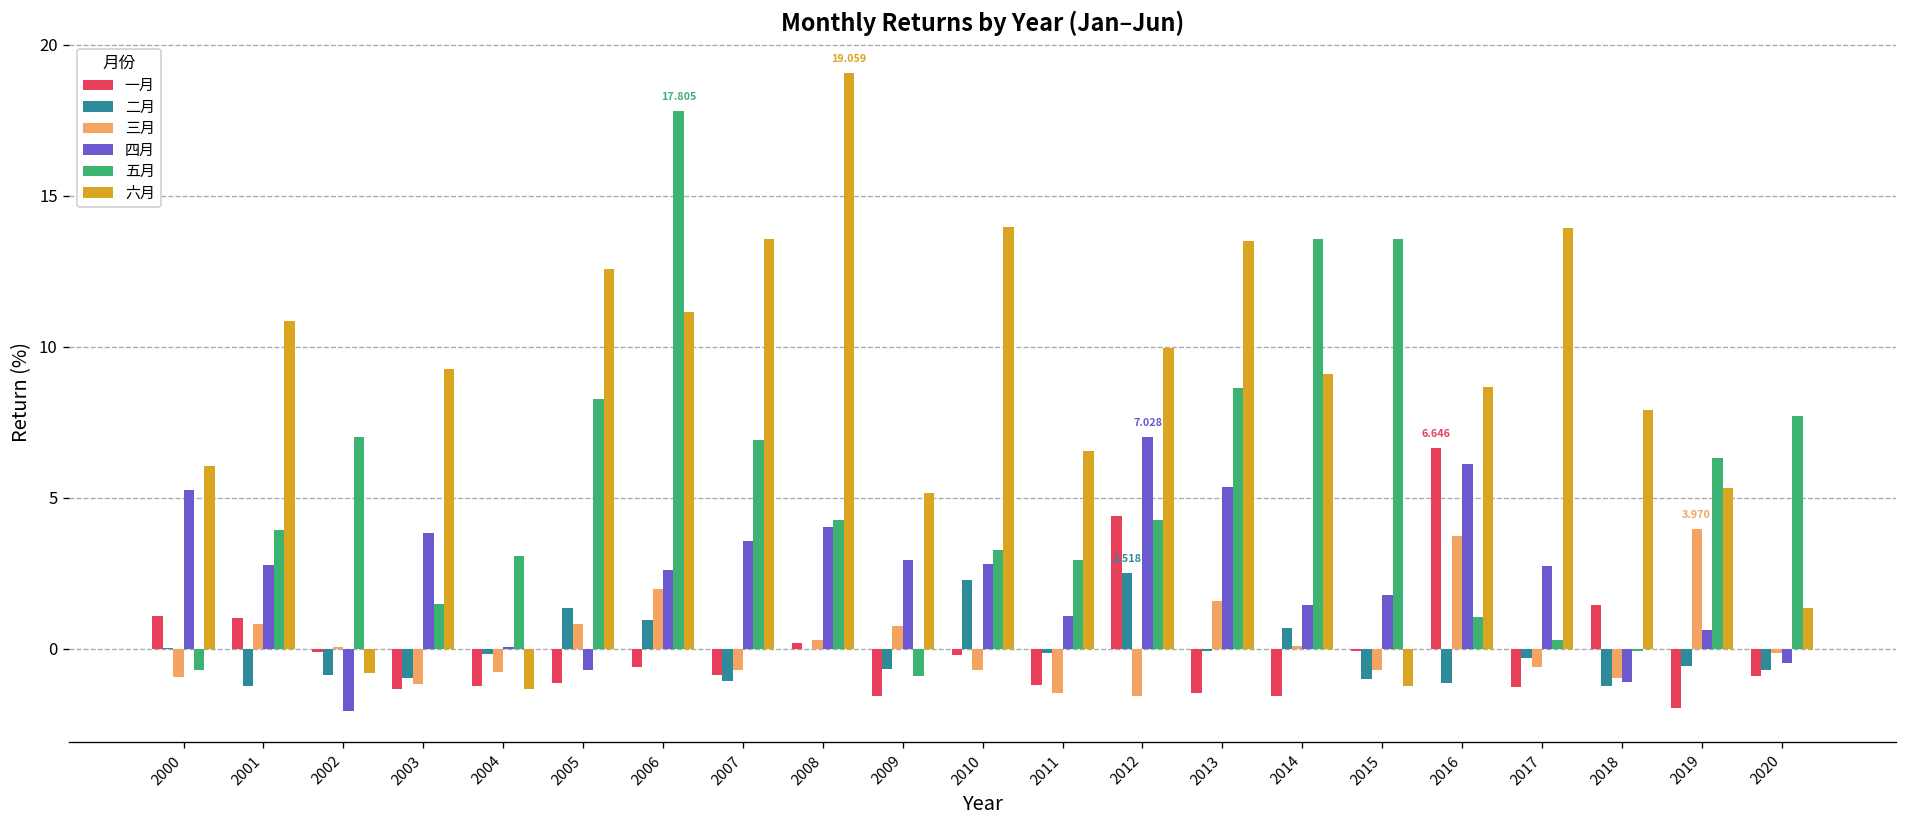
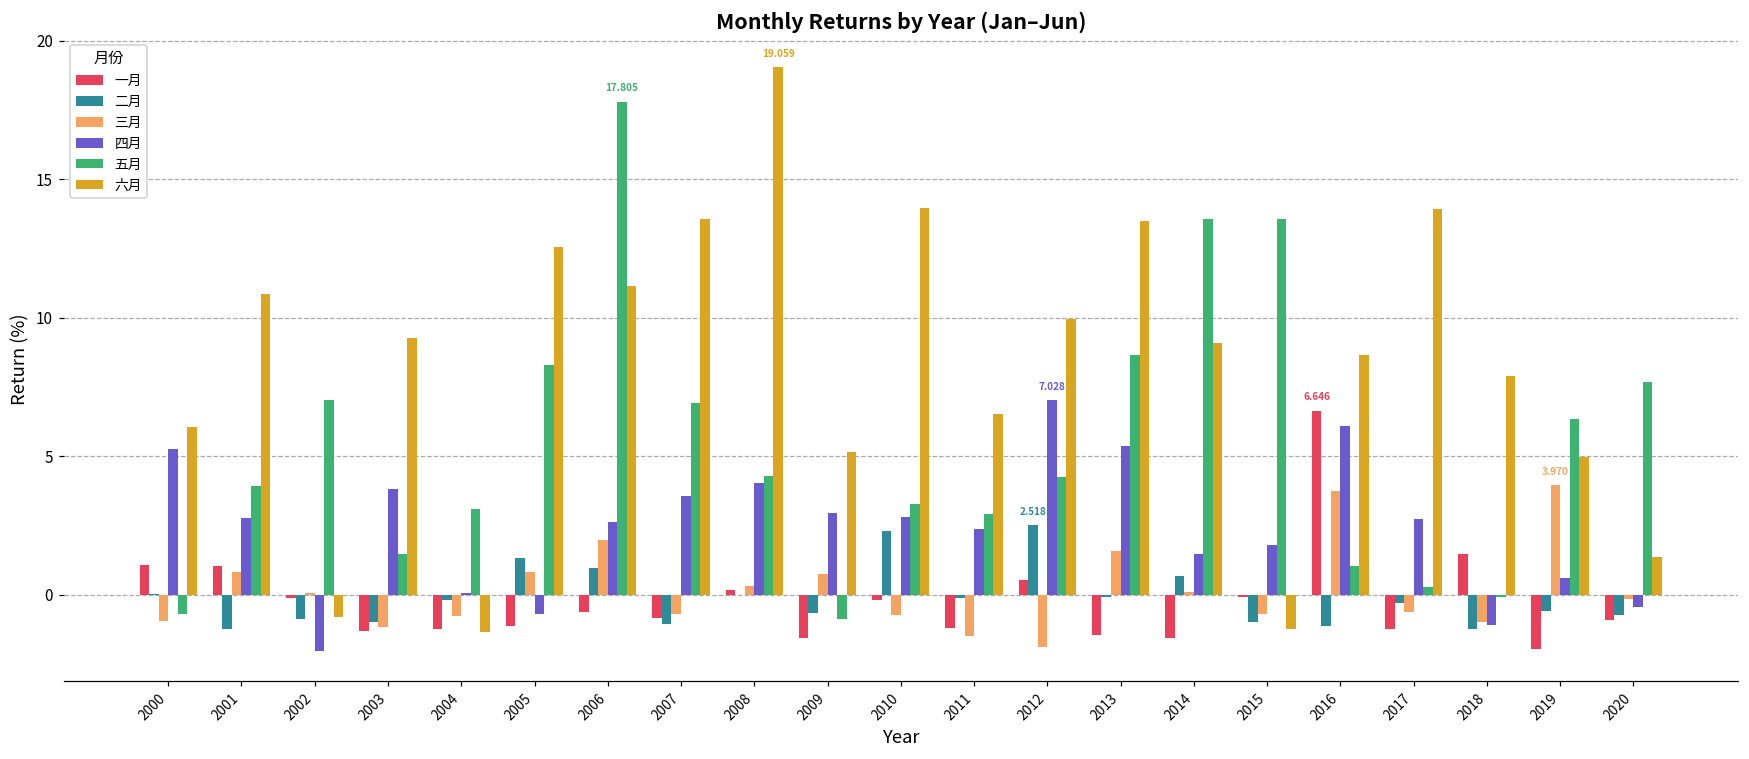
四月, 2011: 1.1 -> 2.4
一月, 2012: 4.4 -> 0.5
三月, 2012: -1.6 -> -1.9
六月, 2019: 5.3 -> 5.0
